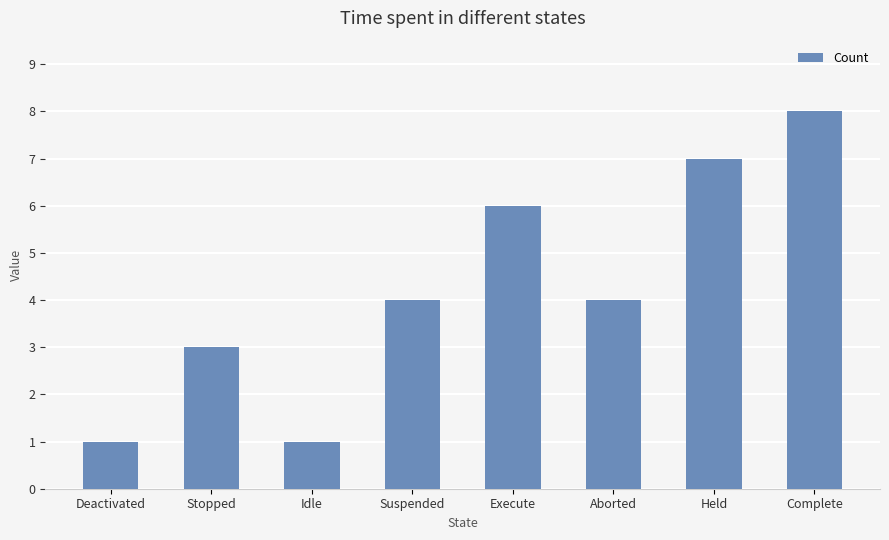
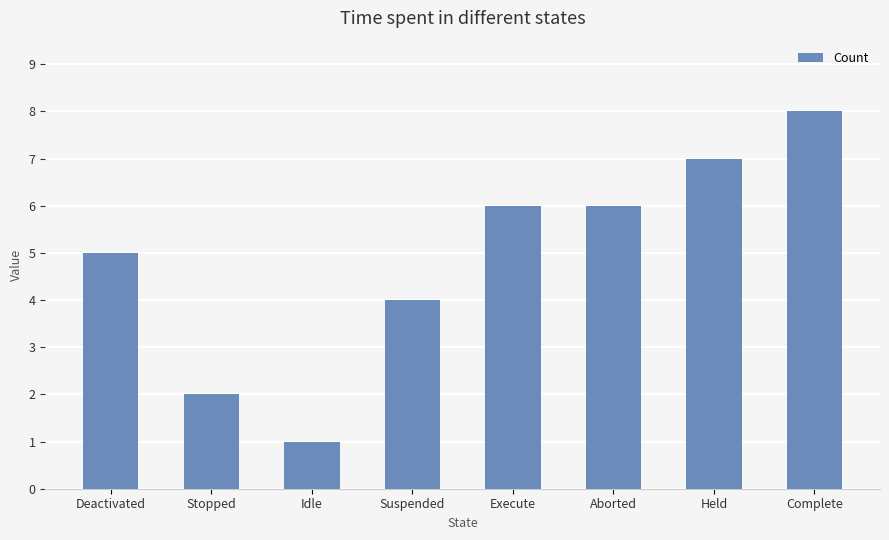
Deactivated: 1 -> 5
Stopped: 3 -> 2
Aborted: 4 -> 6
